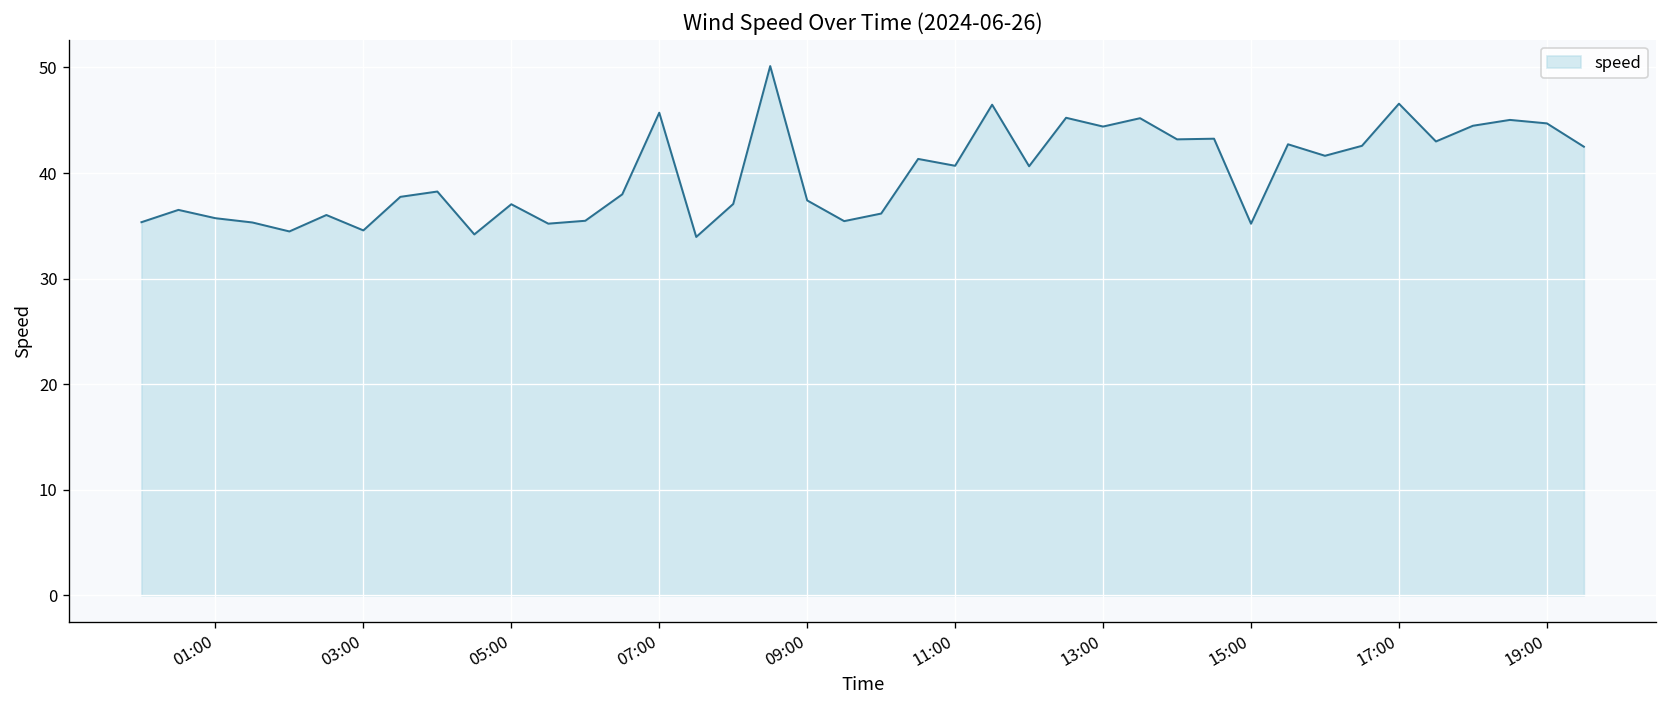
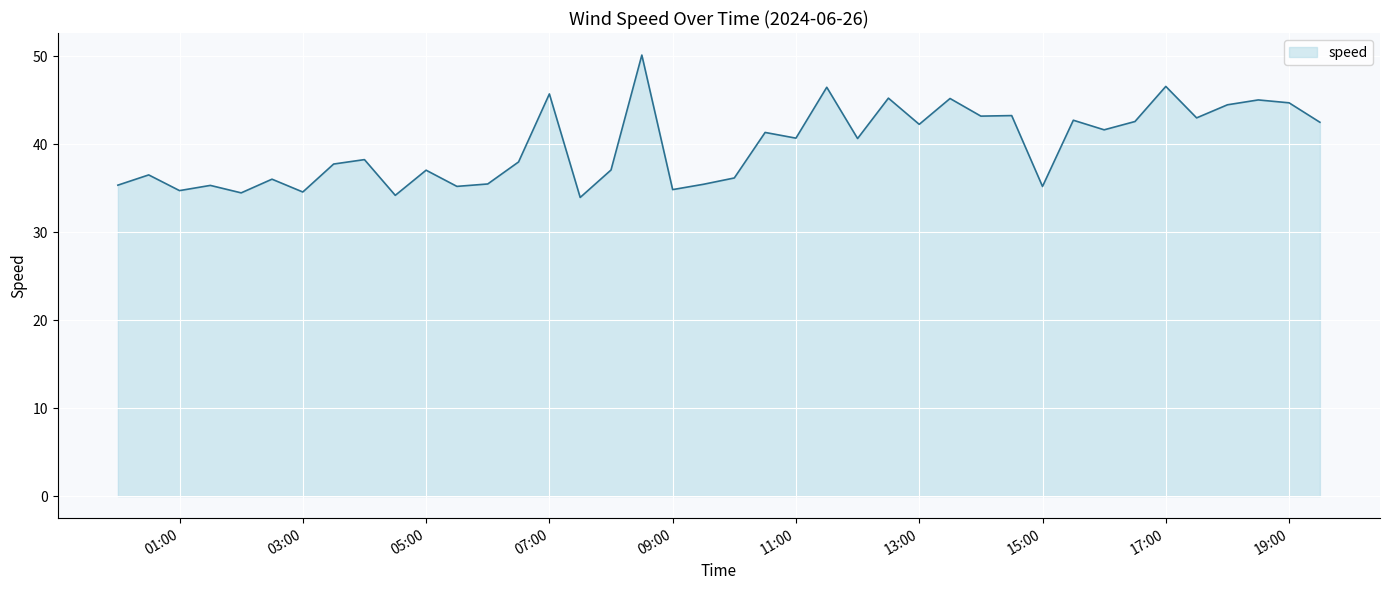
01:00: 36 -> 35
09:00: 37 -> 35
13:00: 44 -> 42
